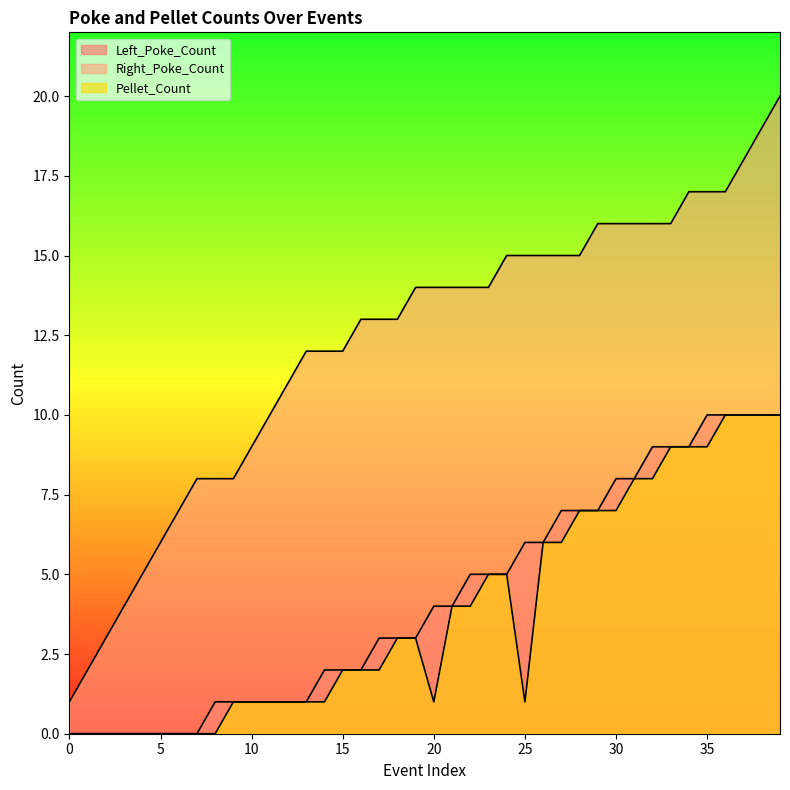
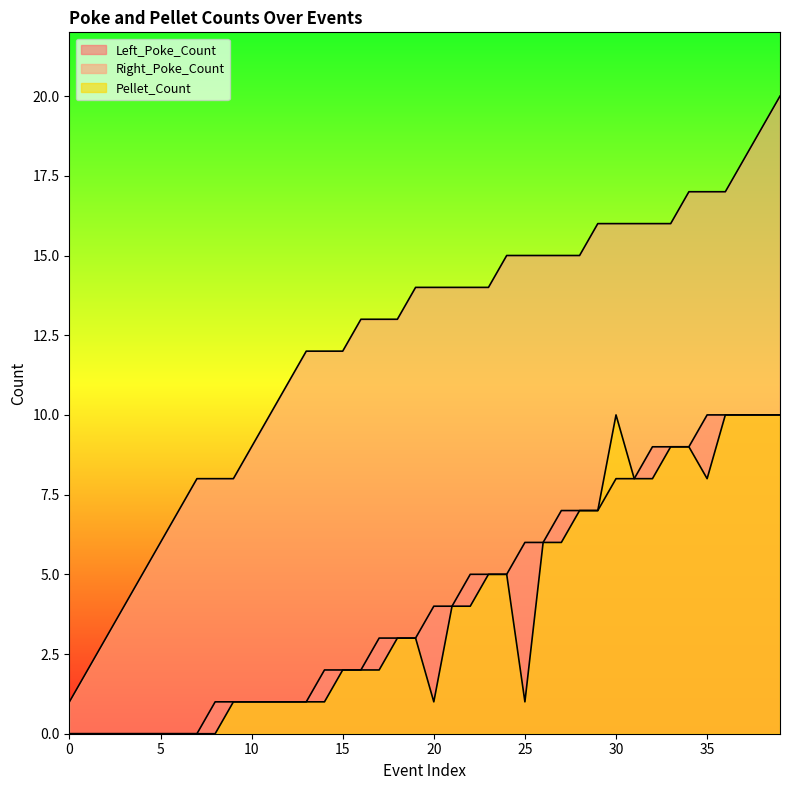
Pellet_Count, 30: 7 -> 10
Pellet_Count, 35: 9 -> 8
